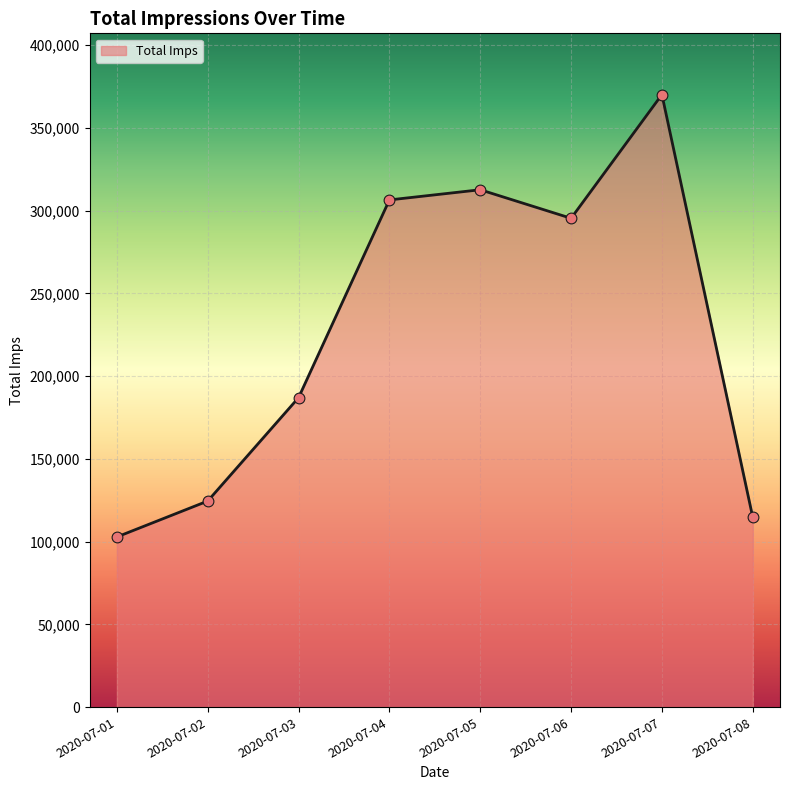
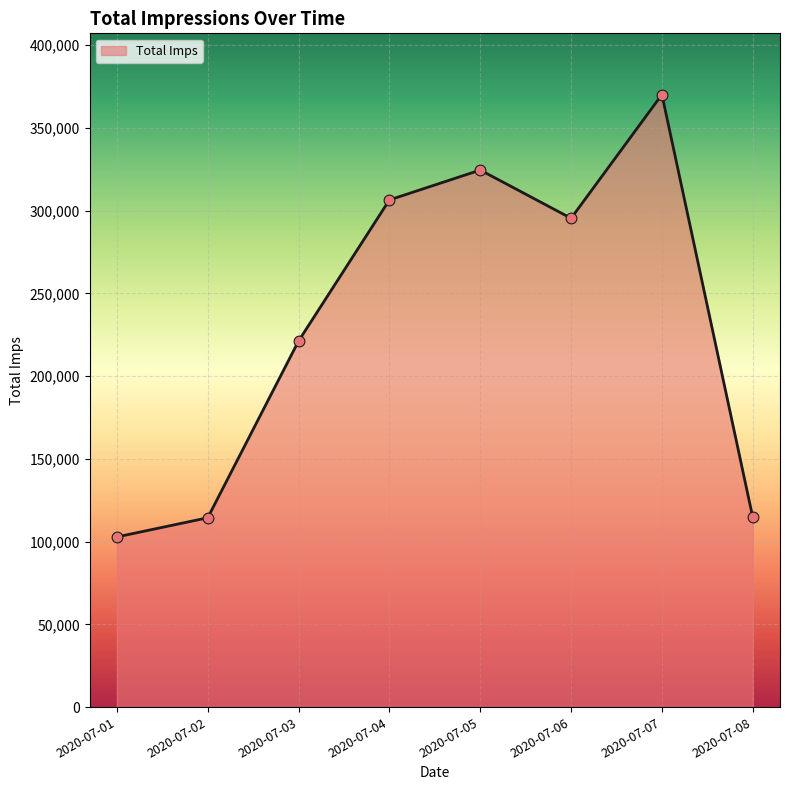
2020-07-02: 125,000 -> 114,000
2020-07-03: 187,000 -> 221,000
2020-07-05: 313,000 -> 325,000
